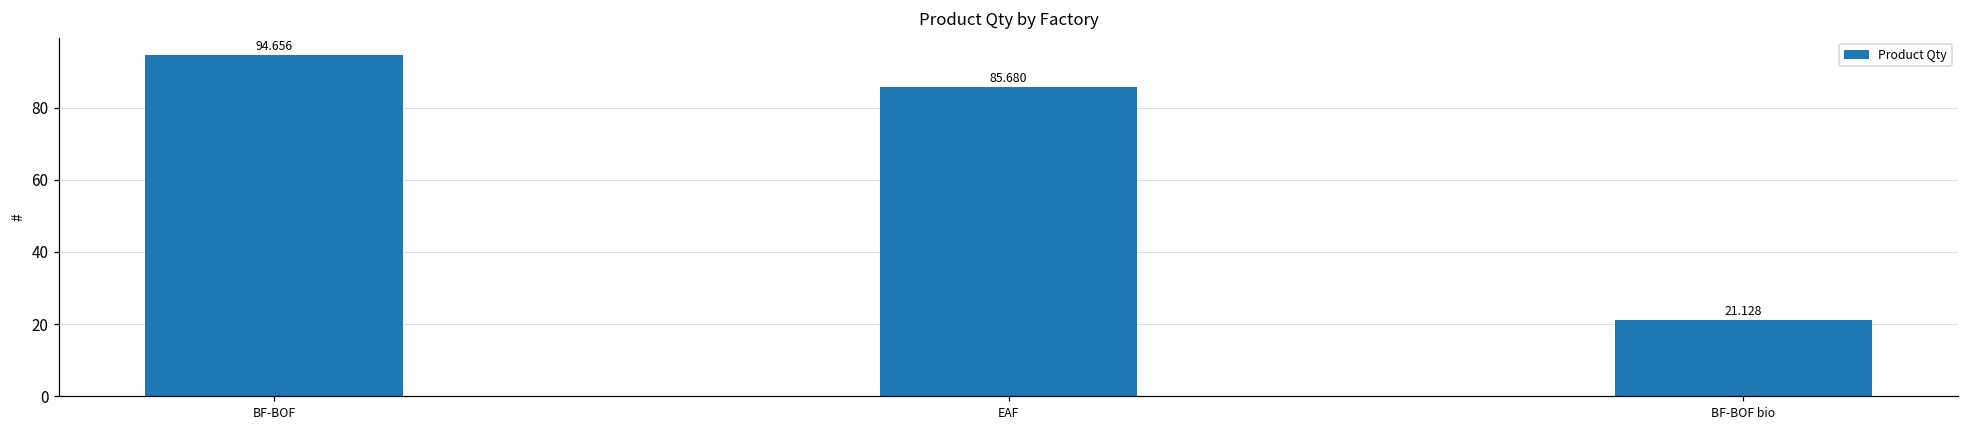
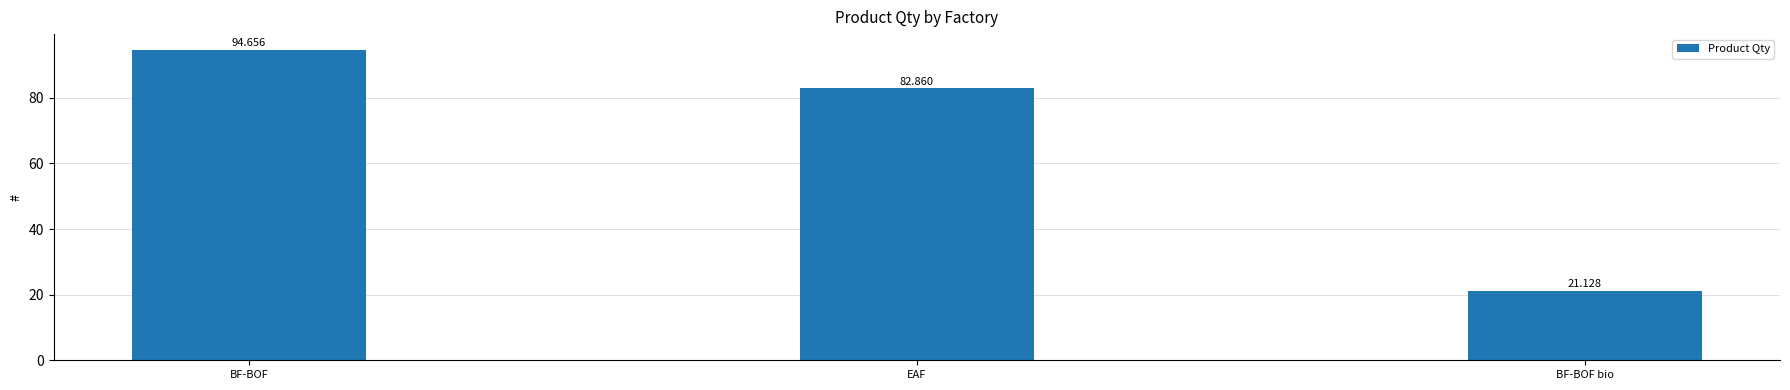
EAF: 85.680 -> 82.860
